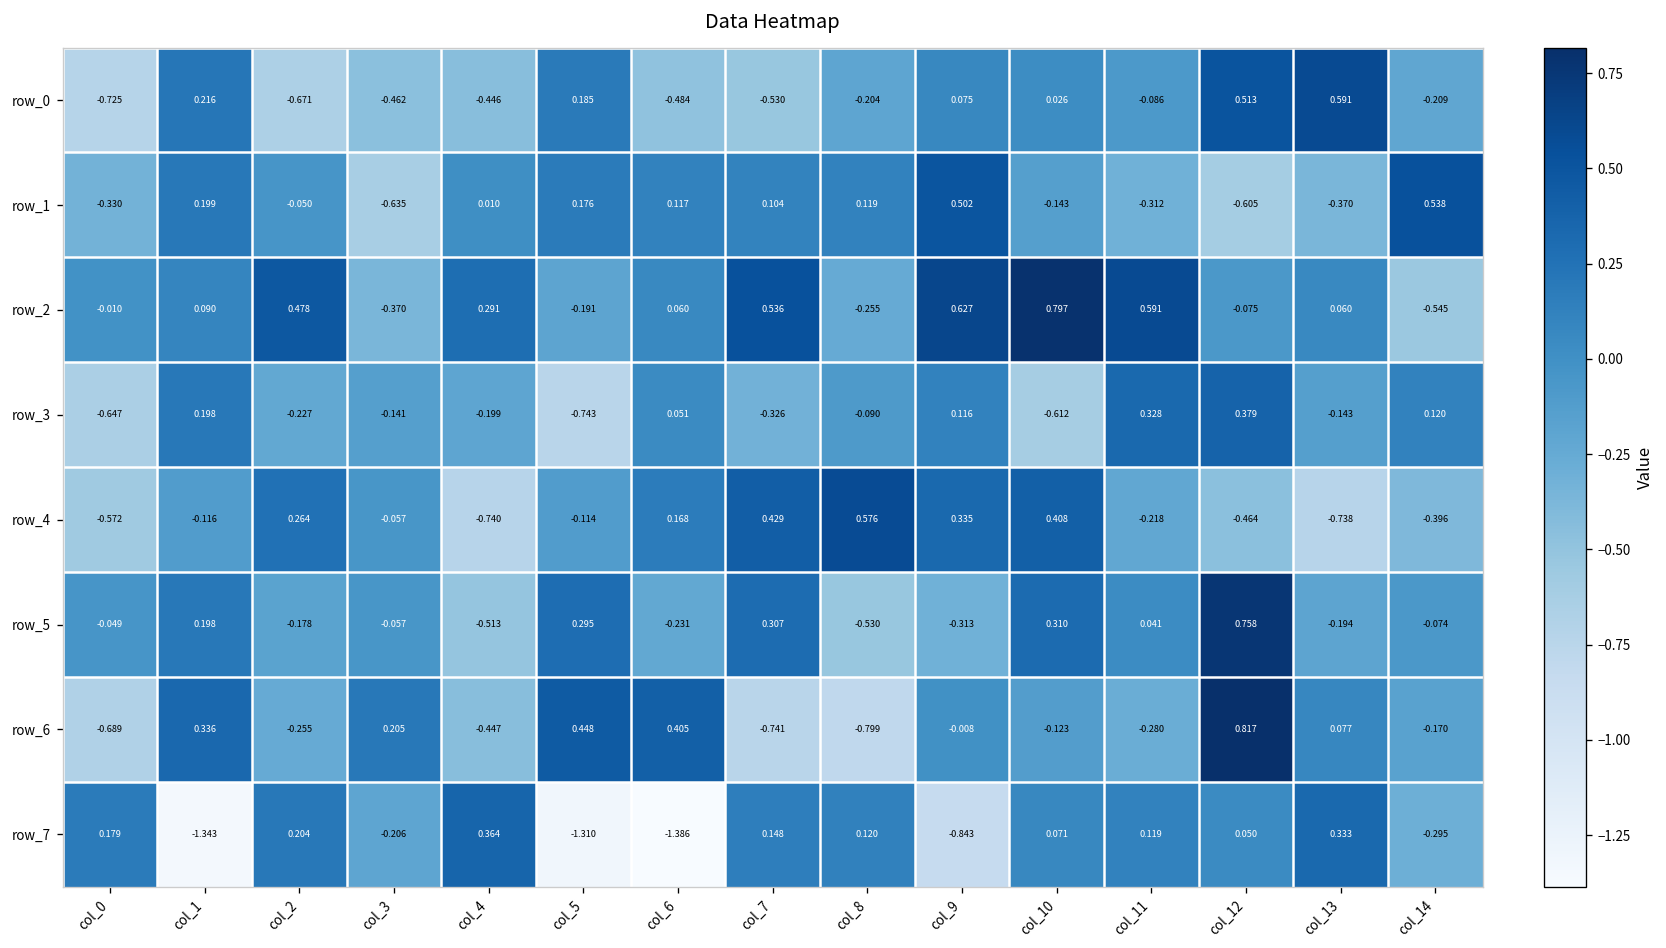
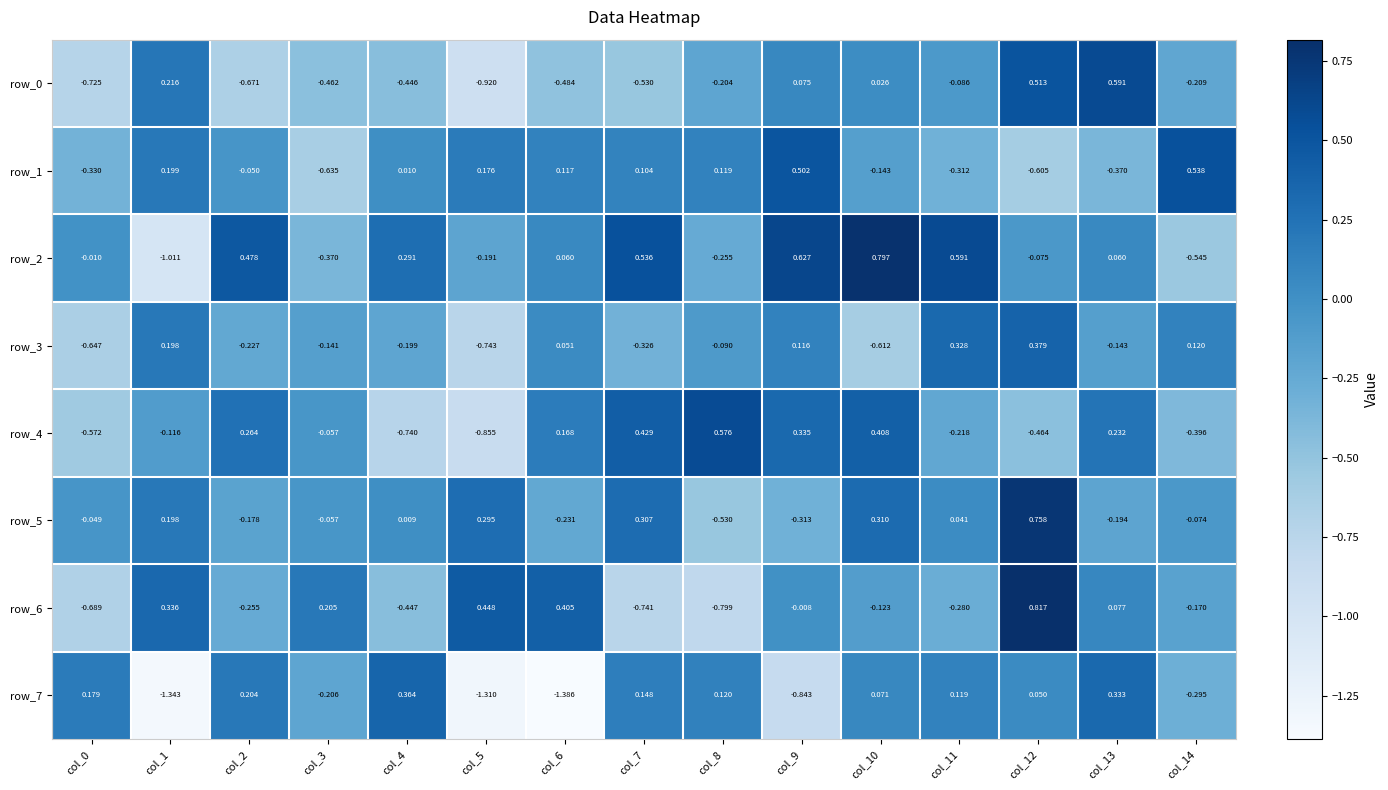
row_0, col_5: 0.185 -> -0.920
row_2, col_1: 0.090 -> -1.011
row_4, col_5: -0.114 -> -0.855
row_4, col_13: -0.738 -> 0.232
row_5, col_4: -0.513 -> 0.009
